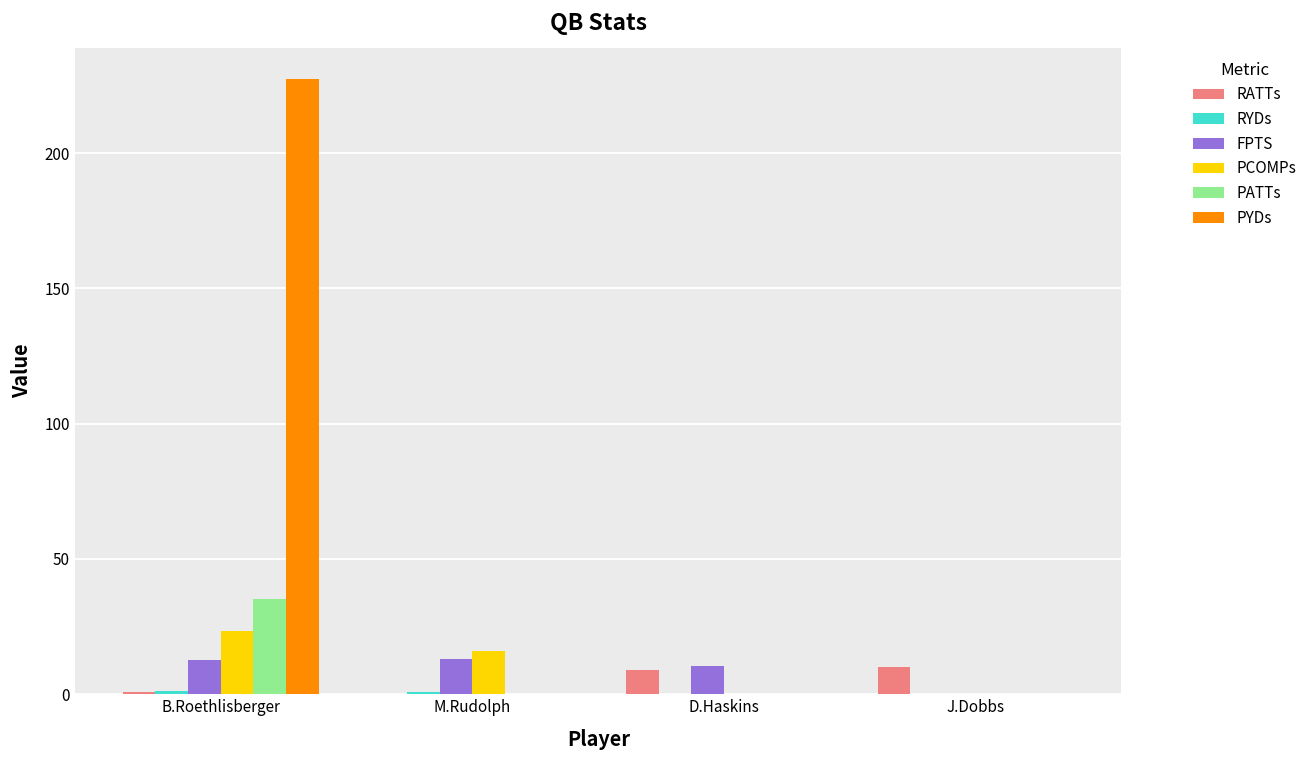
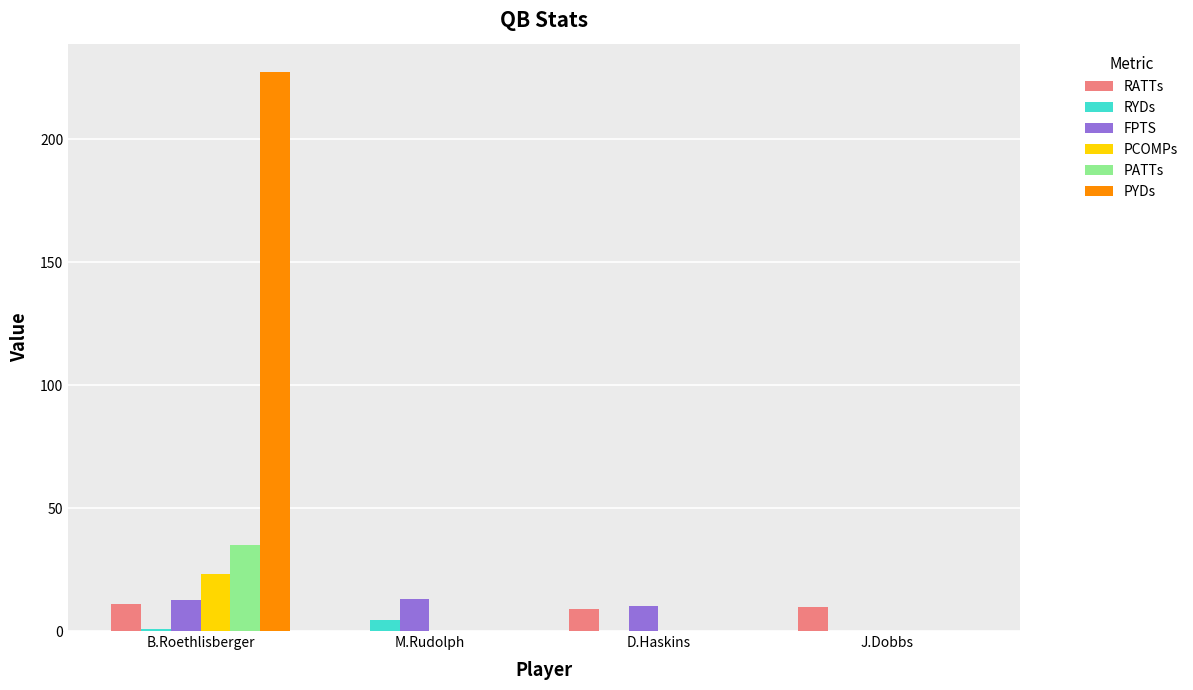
RATTs, B.Roethlisberger: 1 -> 11
RYDs, M.Rudolph: 1 -> 4
PCOMPs, M.Rudolph: 16 -> 0
